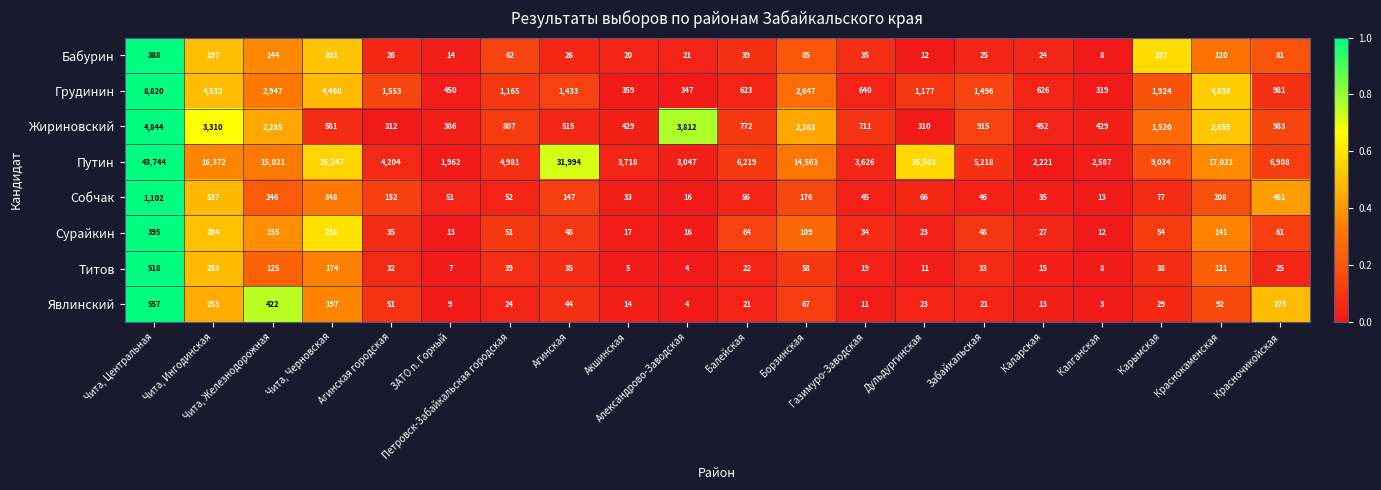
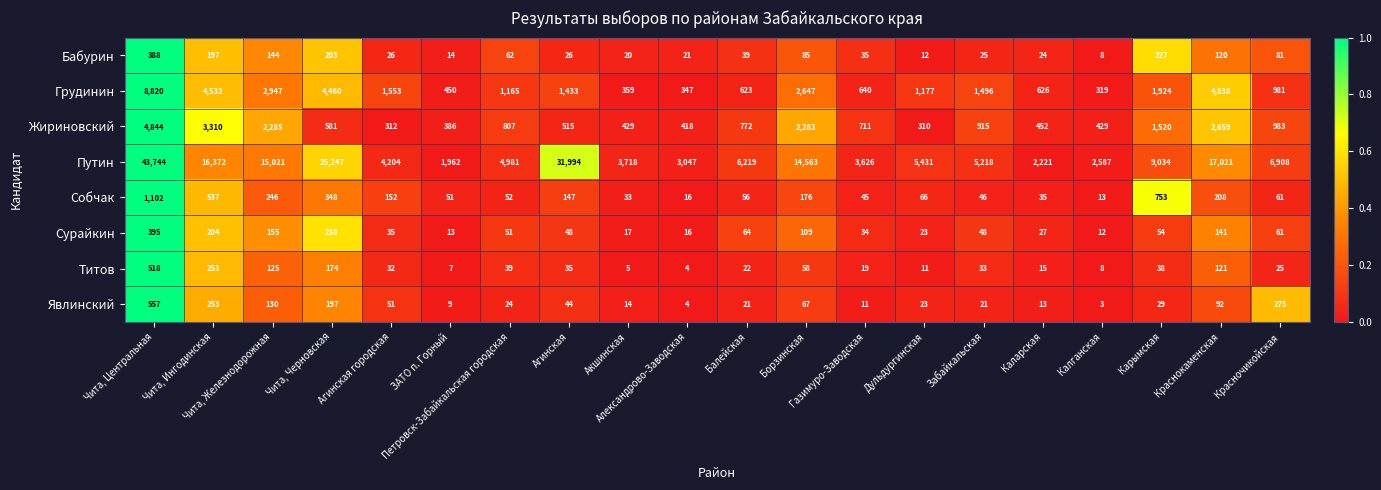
Жириновский, Александрово-Заводская: 3,812 -> 418
Путин, Дульдургинская: 25,502 -> 5,431
Собчак, Карымская: 77 -> 753
Собчак, Красночикойская: 461 -> 61
Явлинский, Чита, Железнодорожная: 422 -> 130
